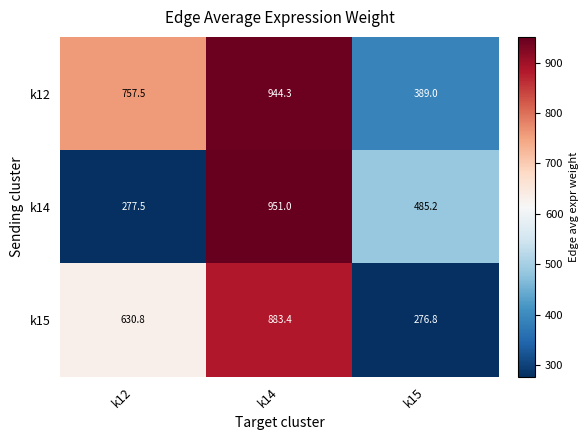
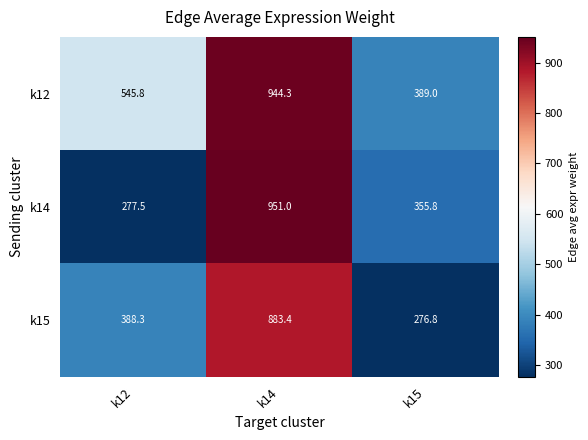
k12, k12: 757.5 -> 545.8
k14, k15: 485.2 -> 355.8
k15, k12: 630.8 -> 388.3
